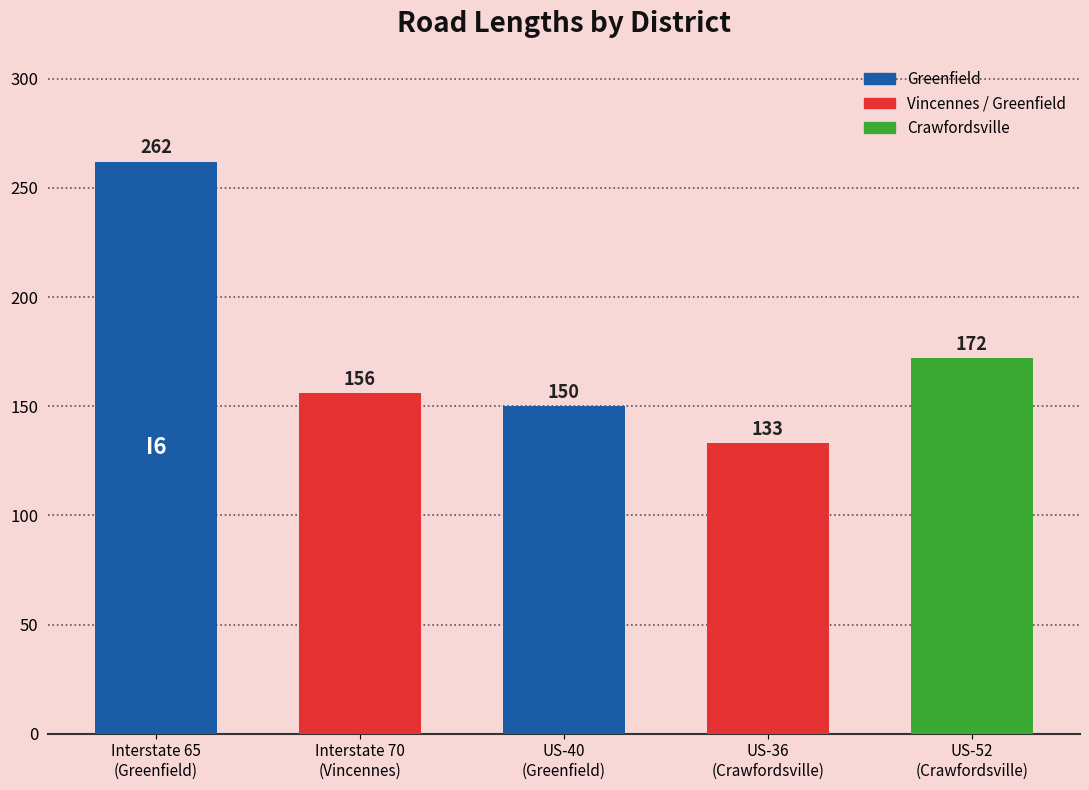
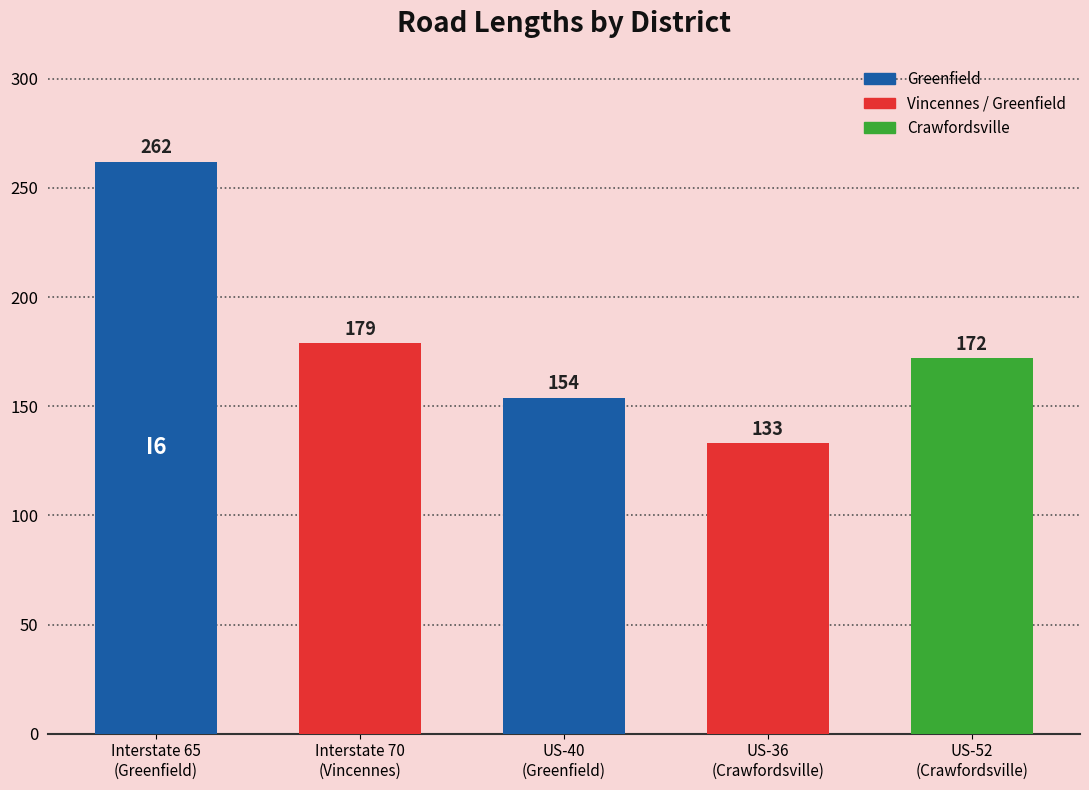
Interstate 70 (Vincennes): 156 -> 179
US-40 (Greenfield): 150 -> 154
